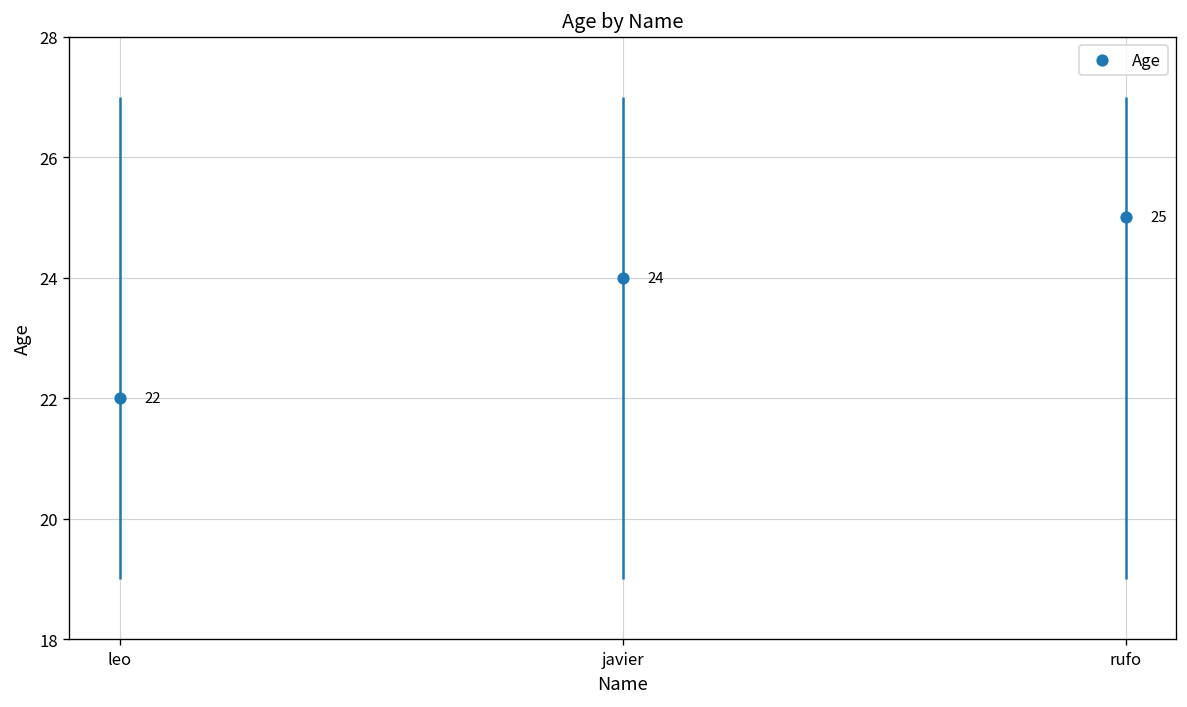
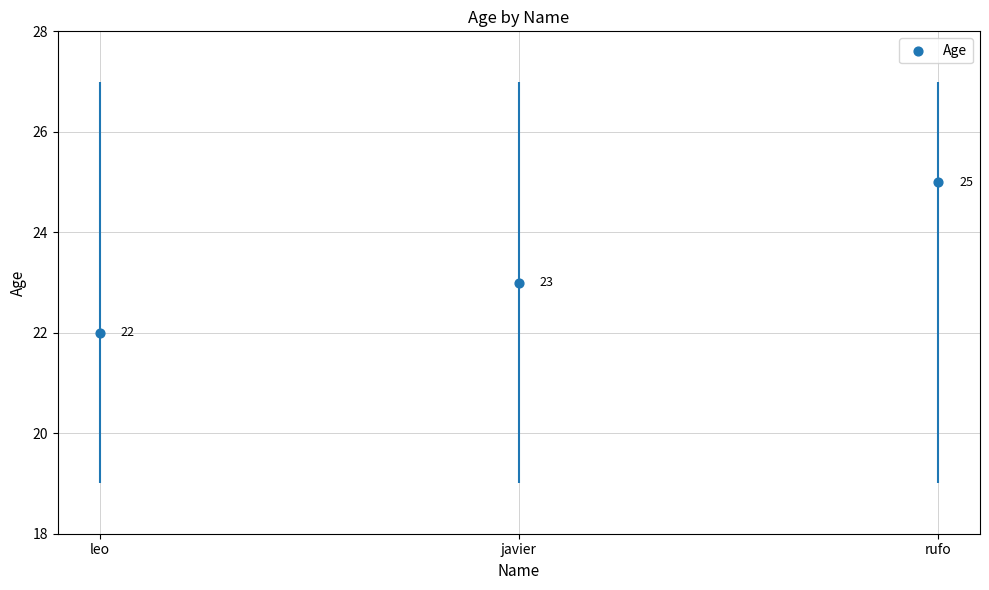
javier: 24 -> 23
